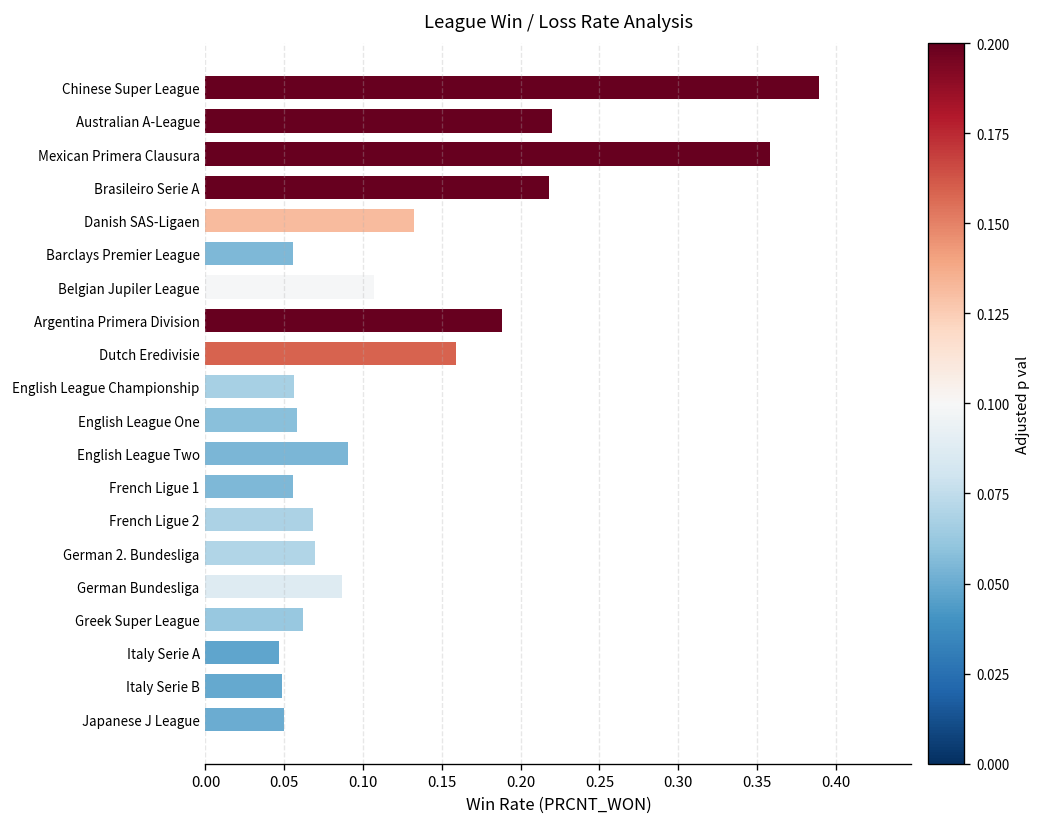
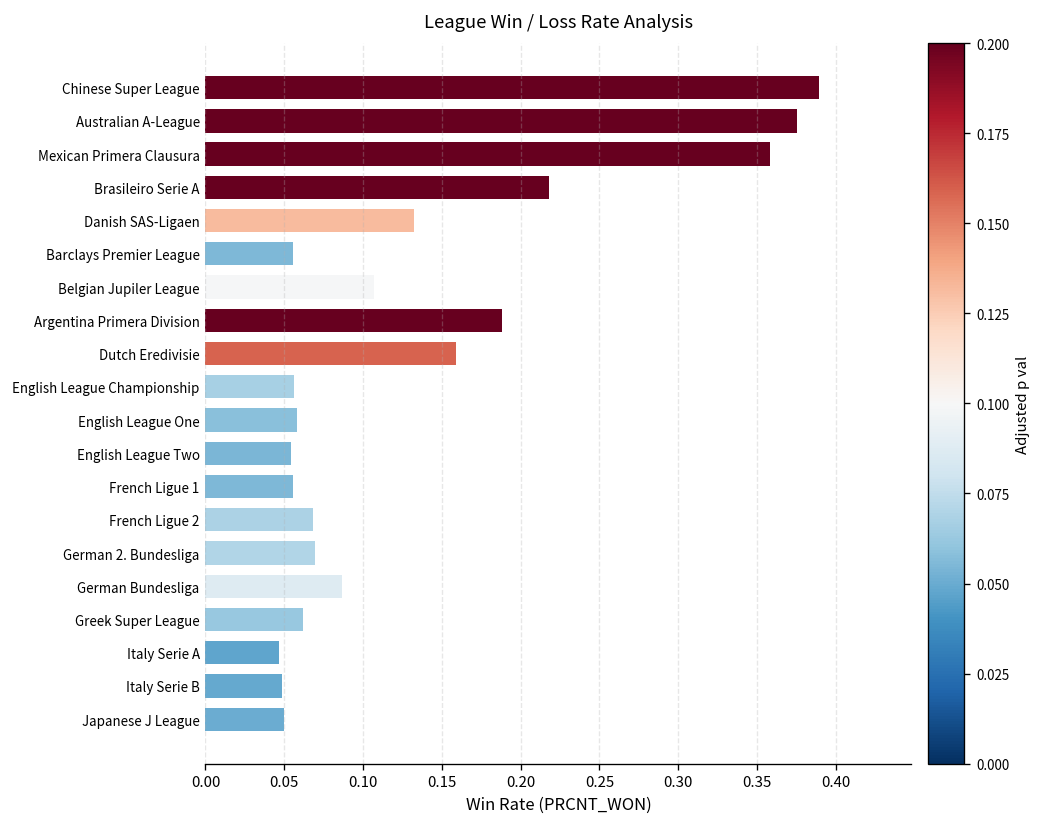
Australian A-League: 0.220 -> 0.375
English League Two: 0.091 -> 0.054
